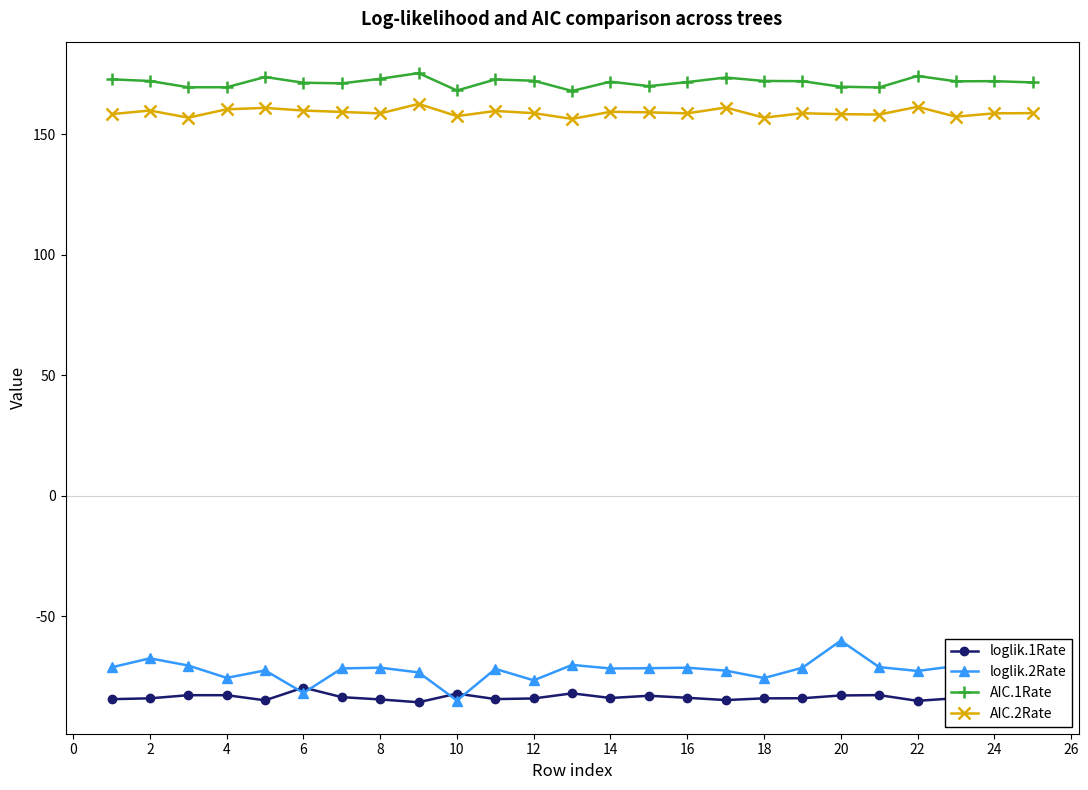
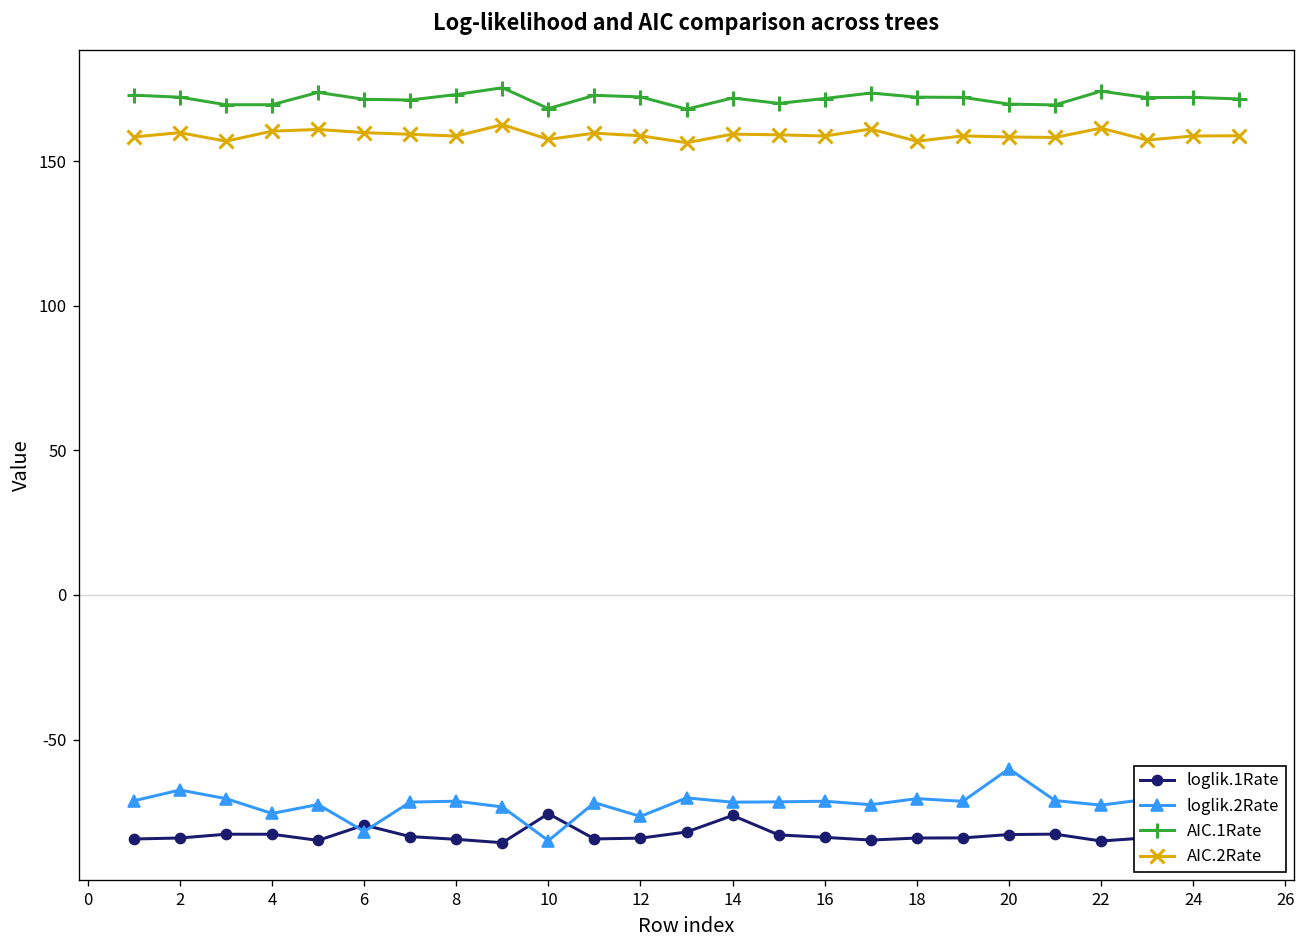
loglik.1Rate, 10: -82 -> -76
loglik.1Rate, 14: -84 -> -76
loglik.2Rate, 18: -76 -> -70
